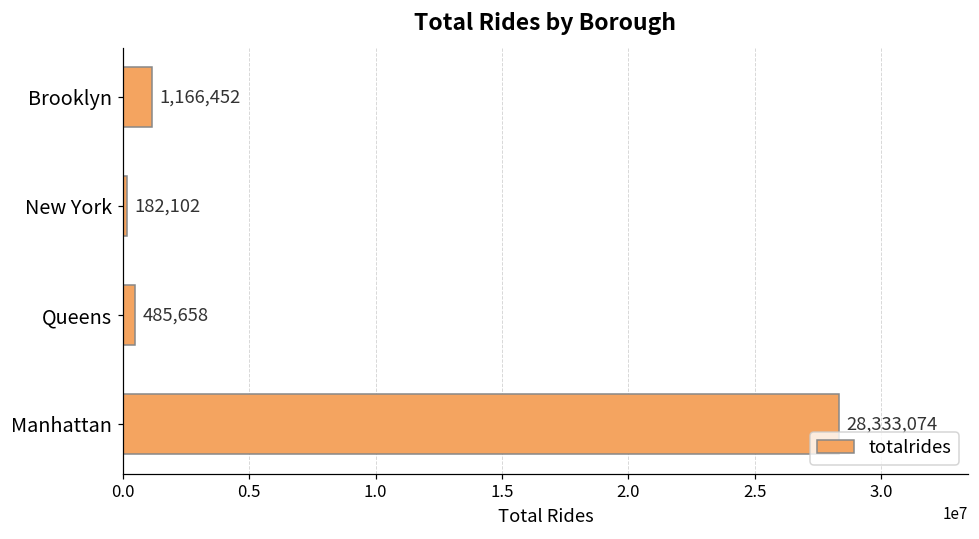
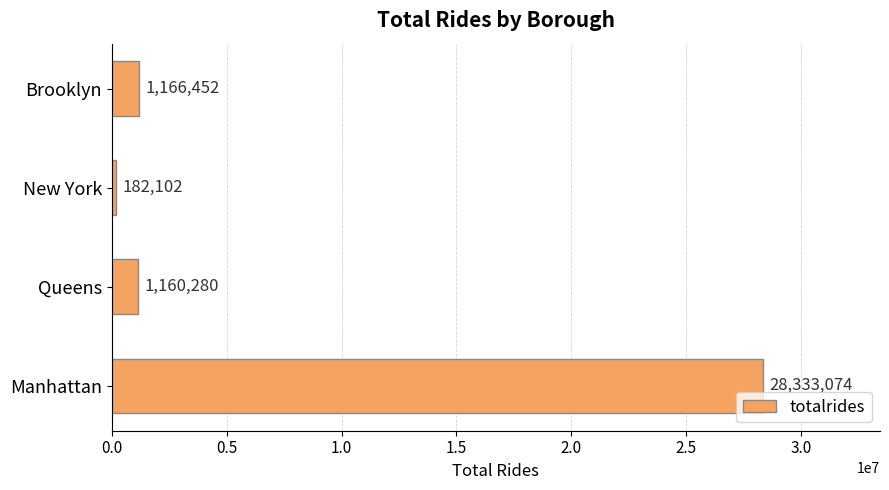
Queens: 485,658 -> 1,160,280
